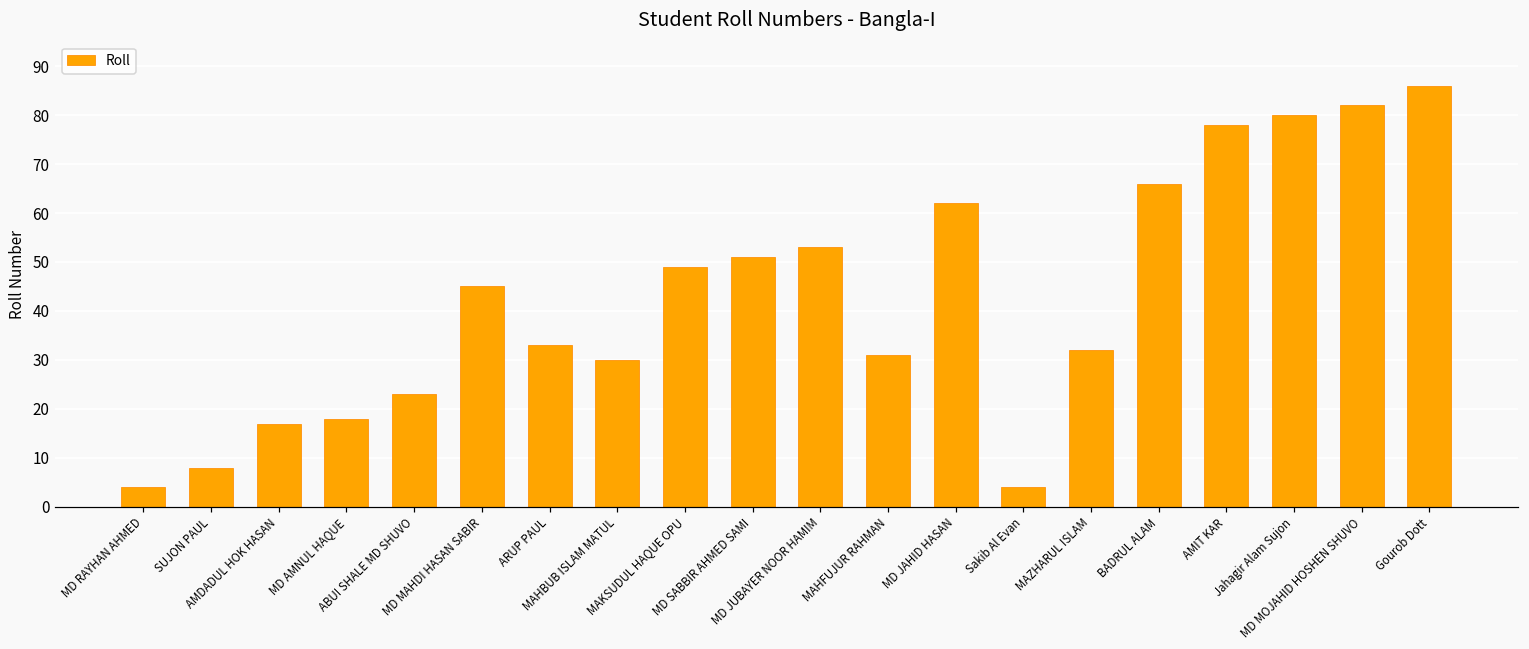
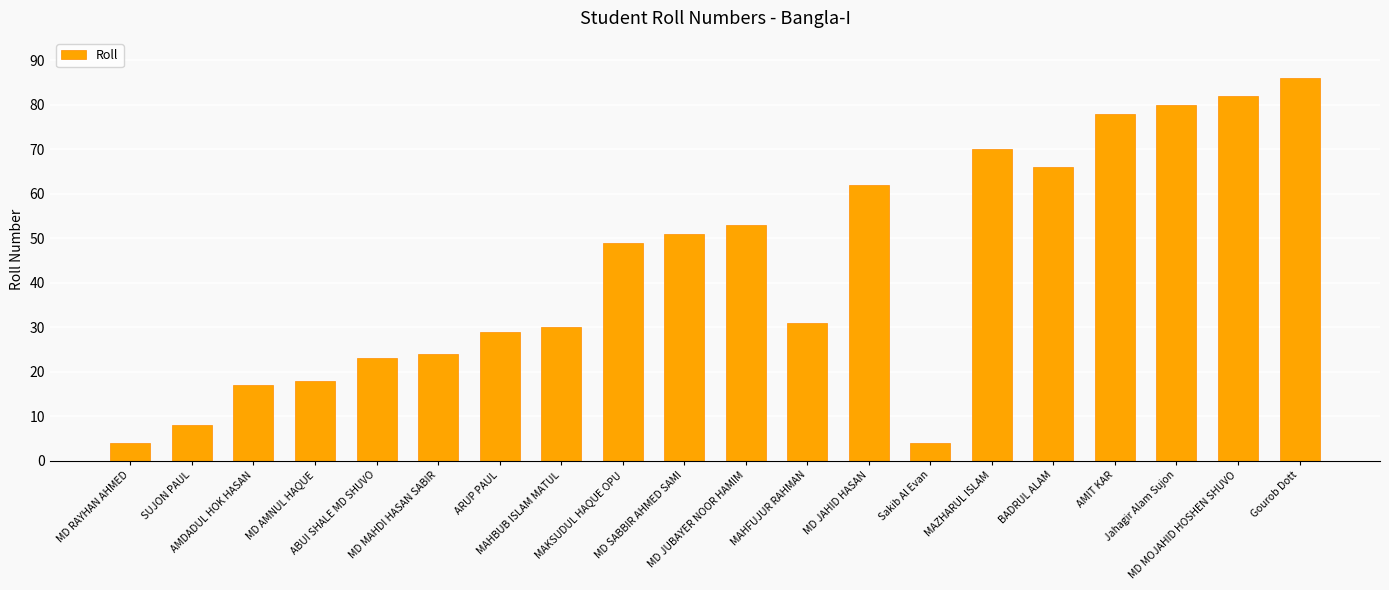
MD MAHDI HASAN SABIR: 45 -> 24
ARUP PAUL: 33 -> 29
MAZHARUL ISLAM: 32 -> 70
